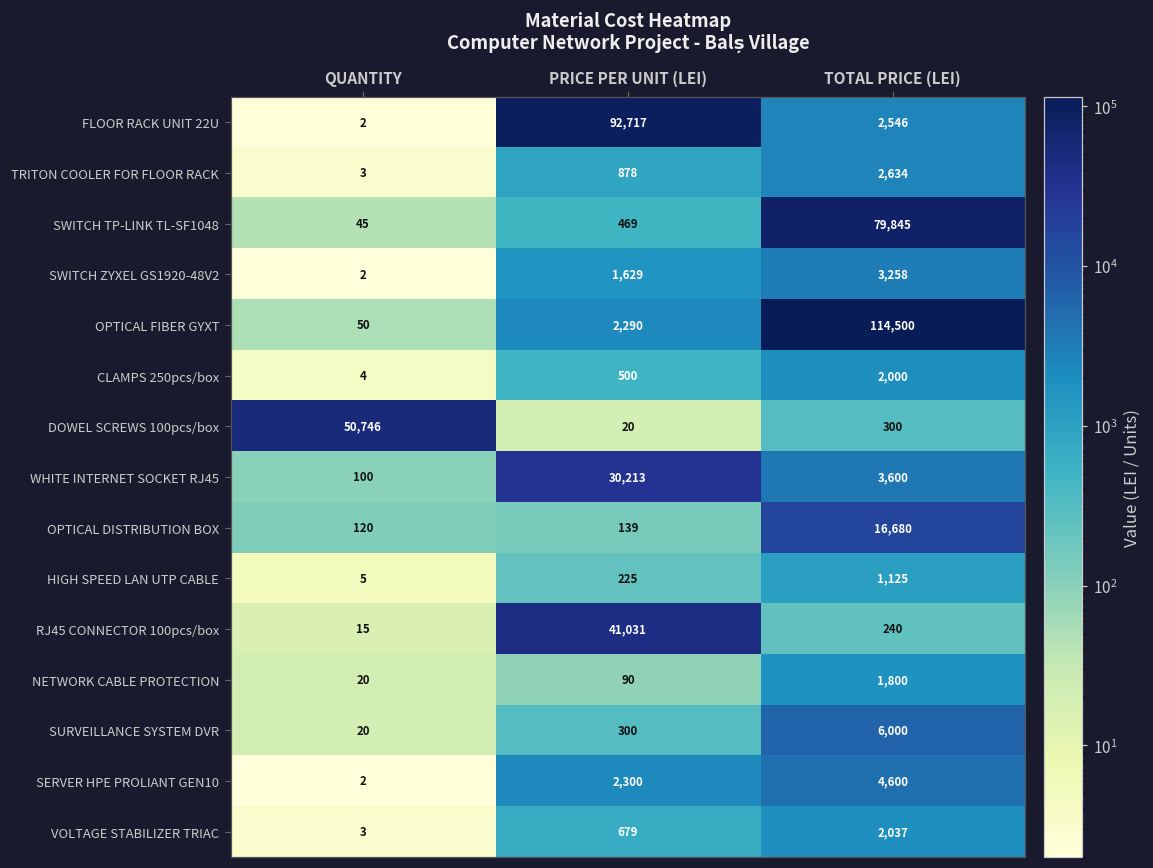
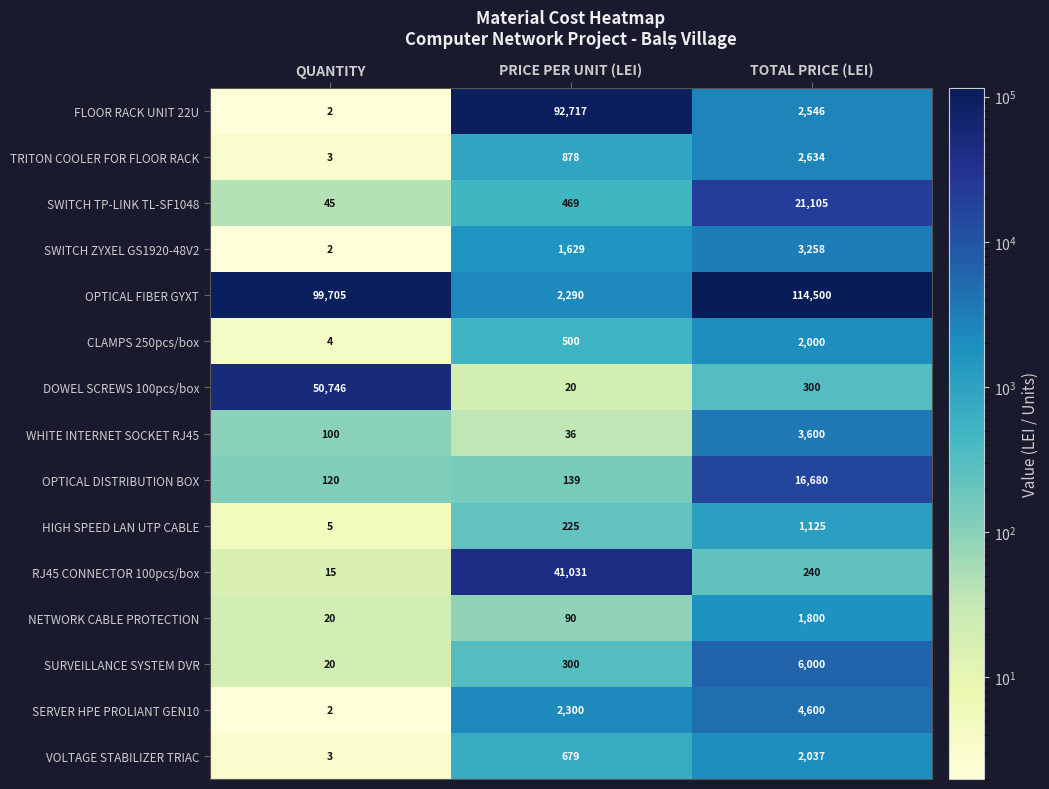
SWITCH TP-LINK TL-SF1048, TOTAL PRICE (LEI): 79,845 -> 21,105
OPTICAL FIBER GYXT, QUANTITY: 50 -> 99,705
WHITE INTERNET SOCKET RJ45, PRICE PER UNIT (LEI): 30,213 -> 36
